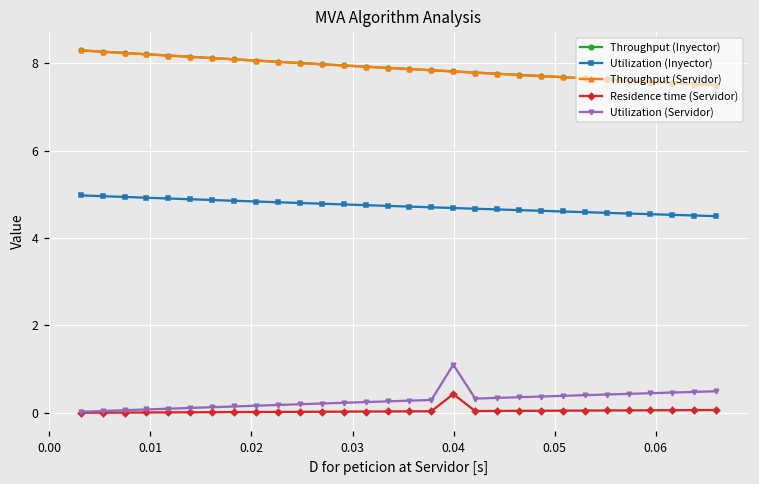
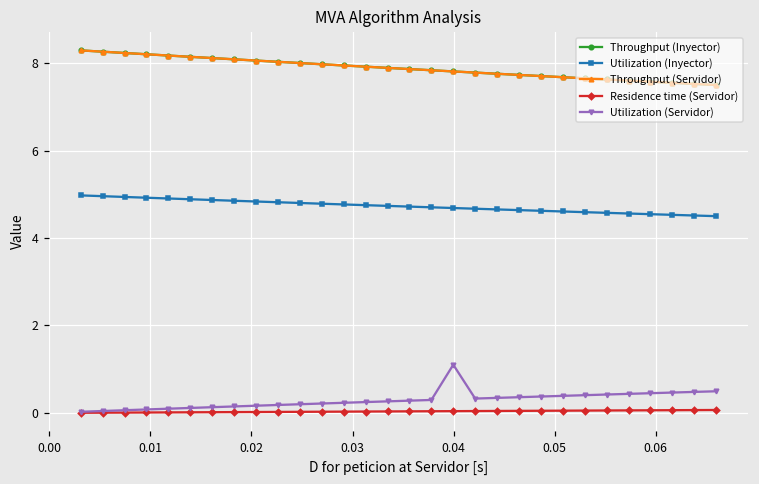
Residence time (Servidor), 0.04: 0.4 -> 0.0
